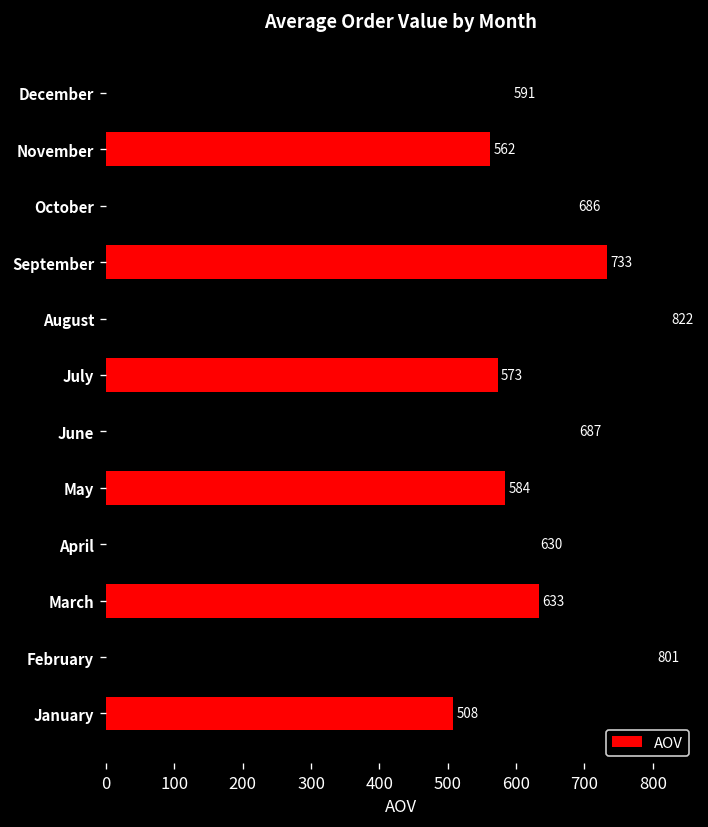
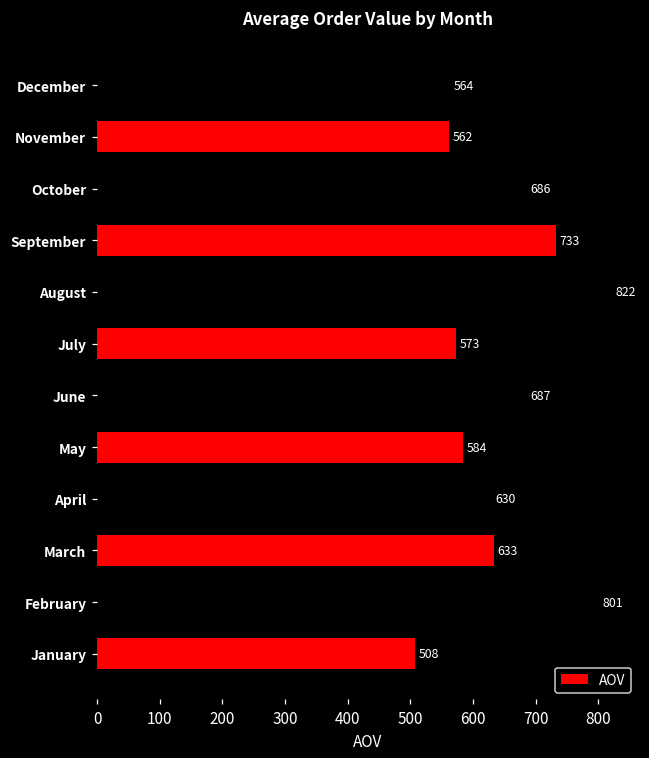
December: 591 -> 564
